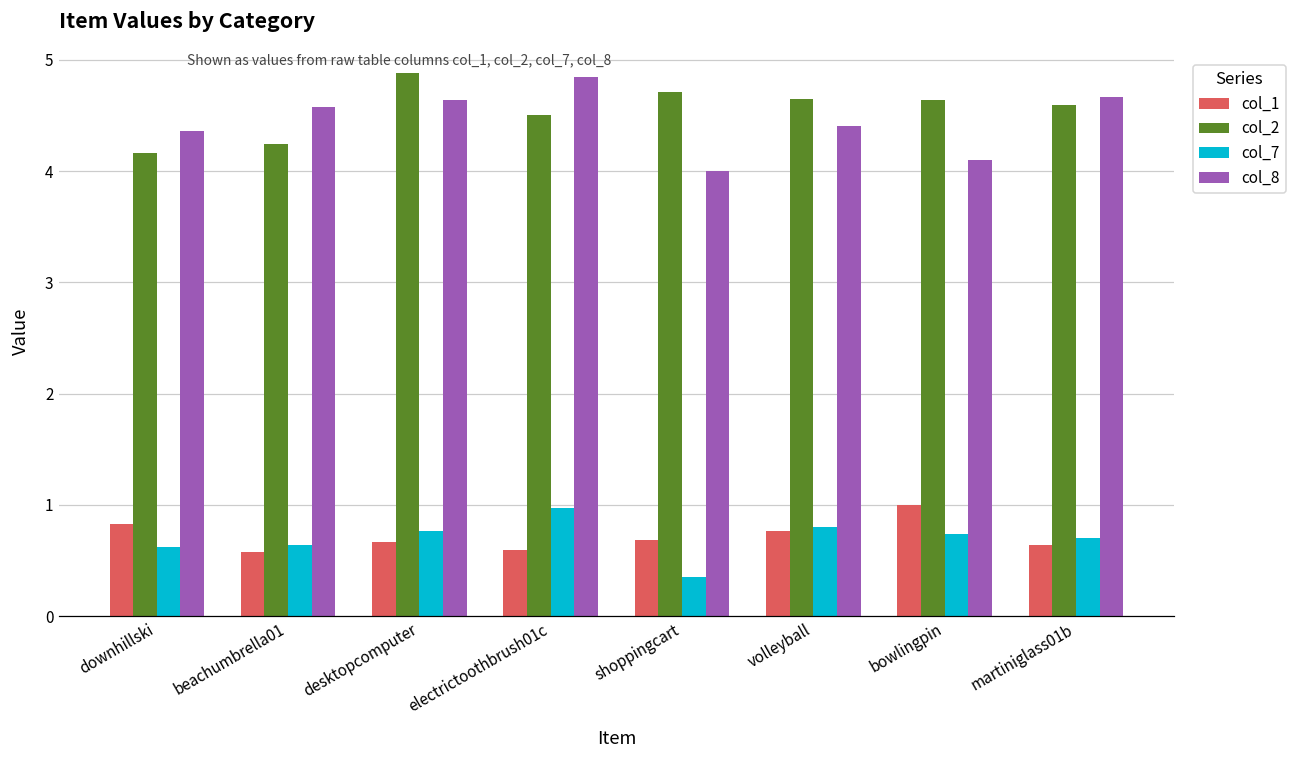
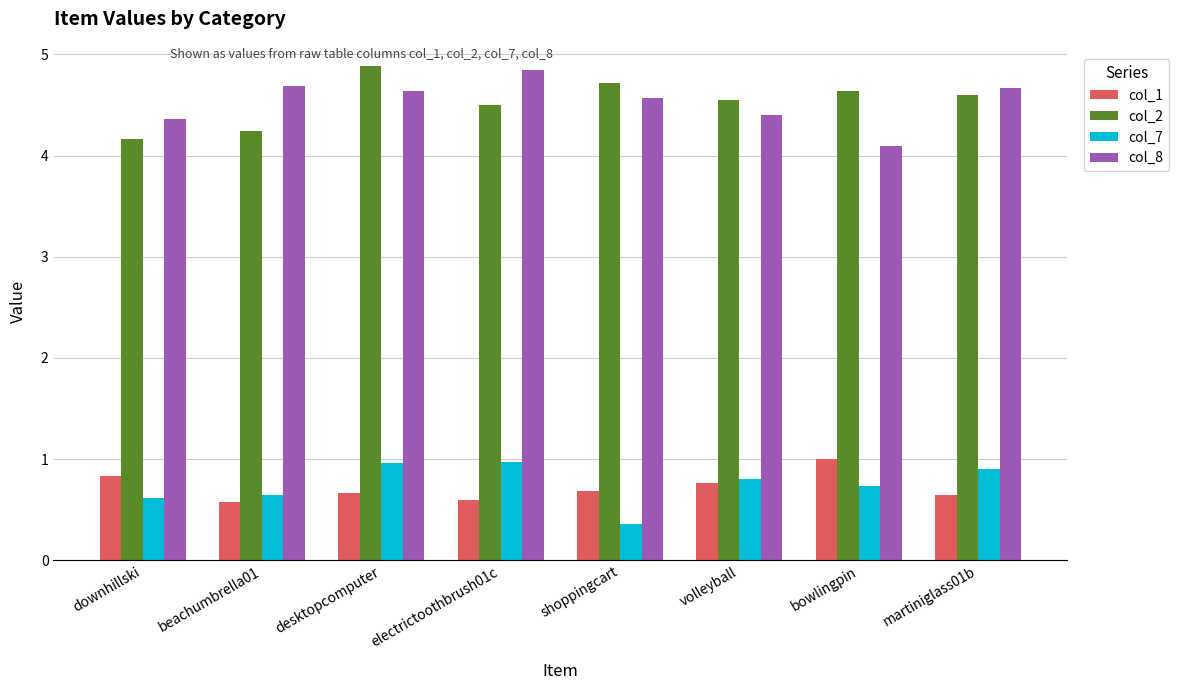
col_8, beachumbrella01: 4.57 -> 4.68
col_7, desktopcomputer: 0.76 -> 0.96
col_8, shoppingcart: 4.00 -> 4.57
col_2, volleyball: 4.65 -> 4.55
col_7, martiniglass01b: 0.70 -> 0.90
